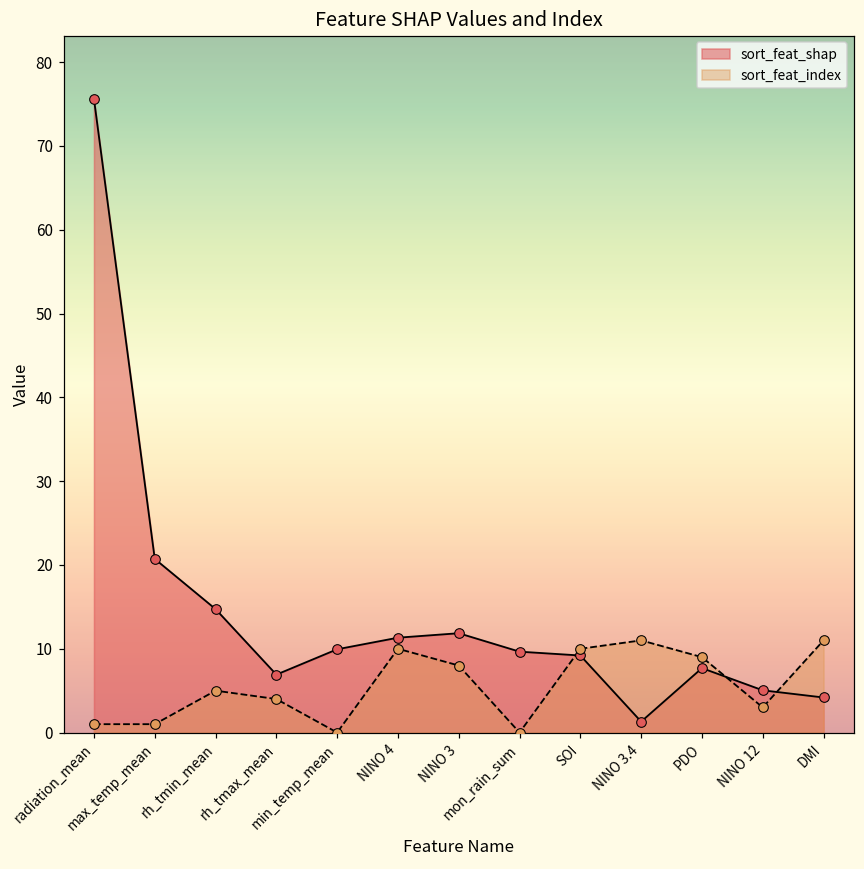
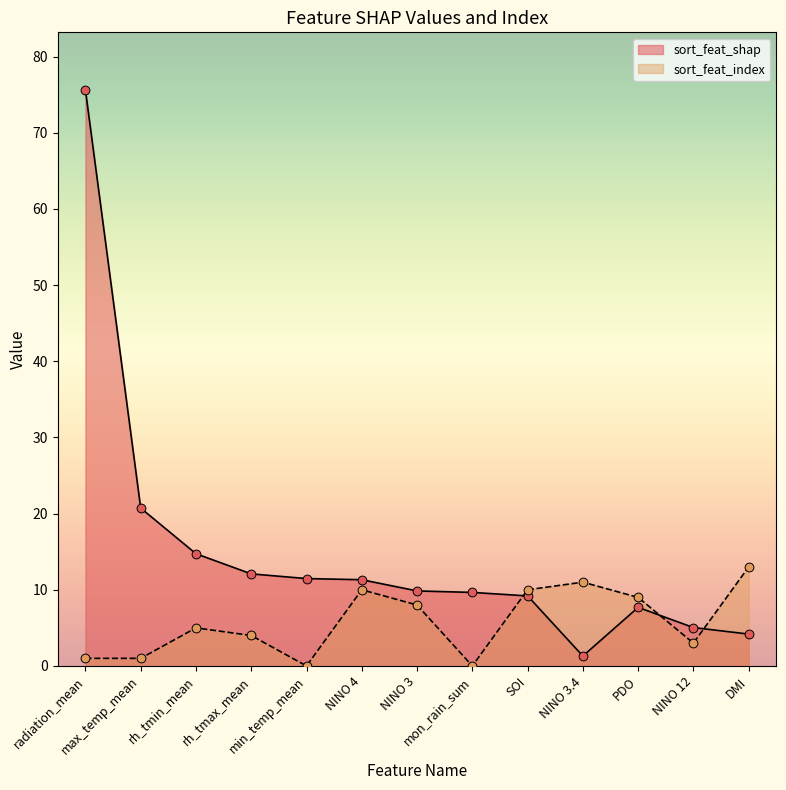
sort_feat_shap, rh_tmax_mean: 7 -> 12
sort_feat_shap, min_temp_mean: 10 -> 11
sort_feat_shap, NINO 3: 12 -> 10
sort_feat_index, DMI: 11 -> 13
